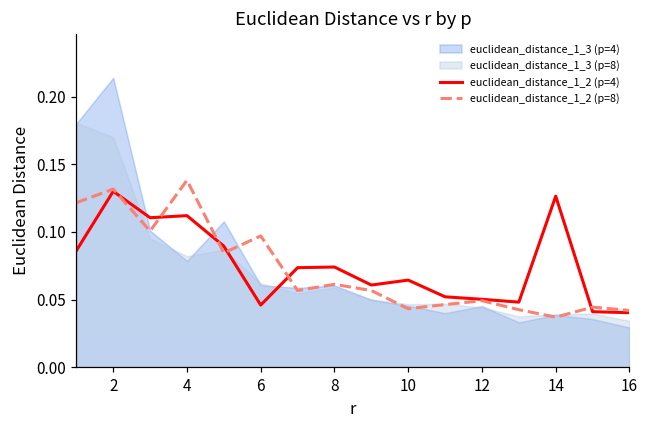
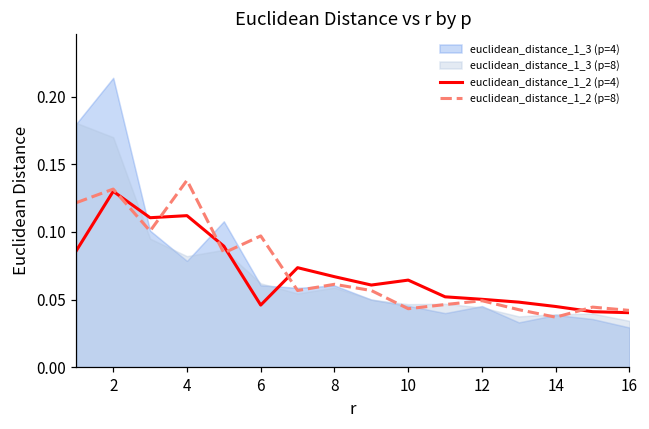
euclidean_distance_1_2 (p=4), 8: 0.074 -> 0.067
euclidean_distance_1_2 (p=4), 14: 0.127 -> 0.045
